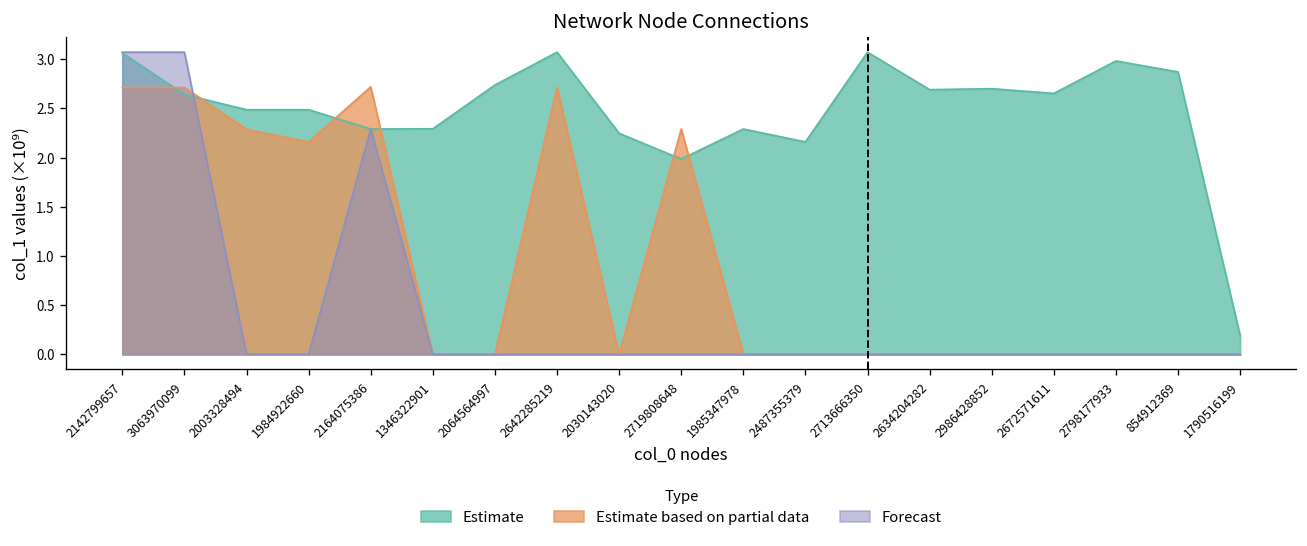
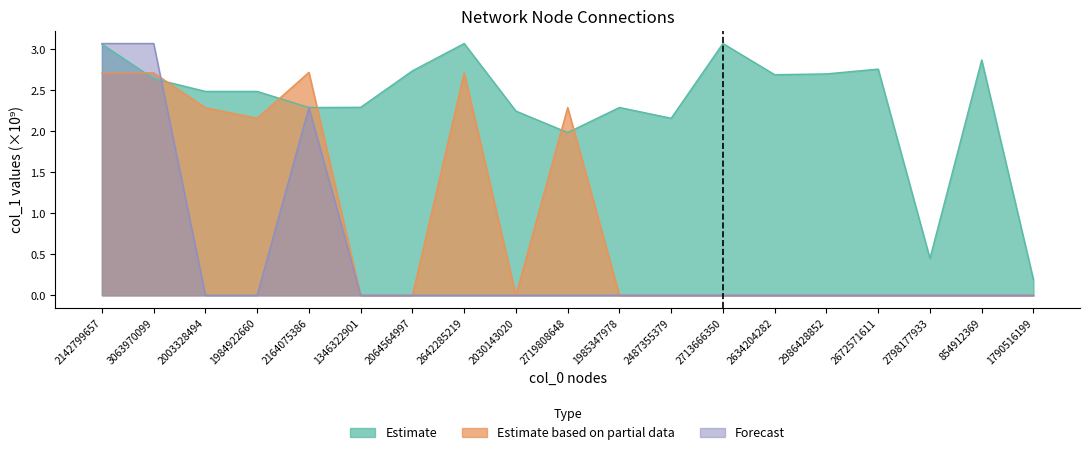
Estimate, 2672571611: 2.7 -> 2.8
Estimate, 2798177933: 3.0 -> 0.4
